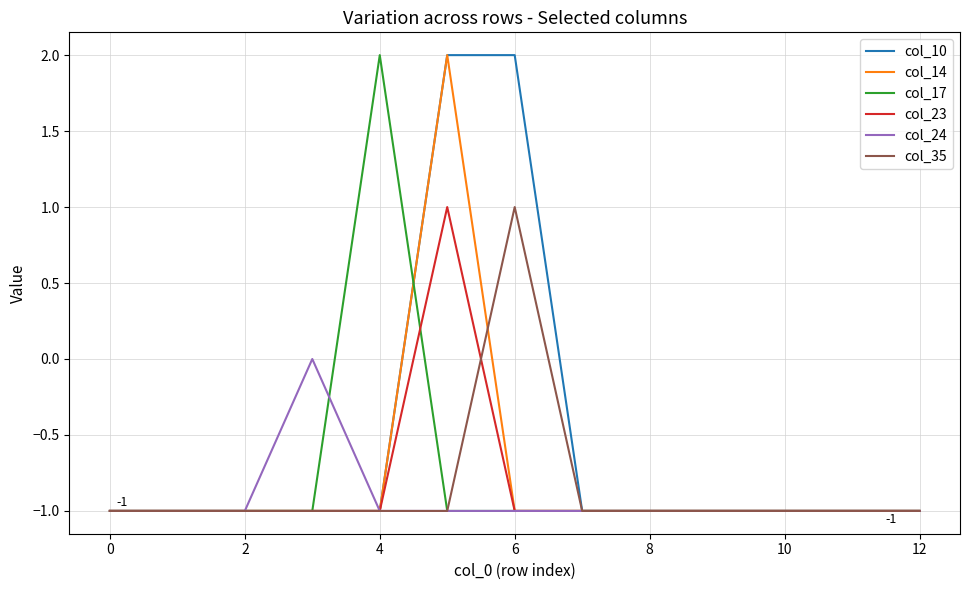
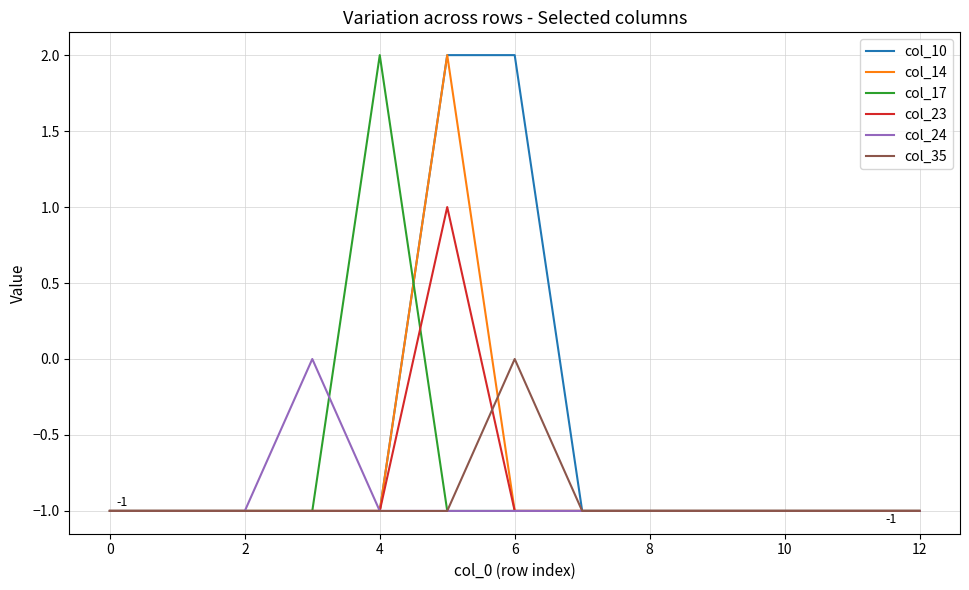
col_35, 6: 1 -> 0
